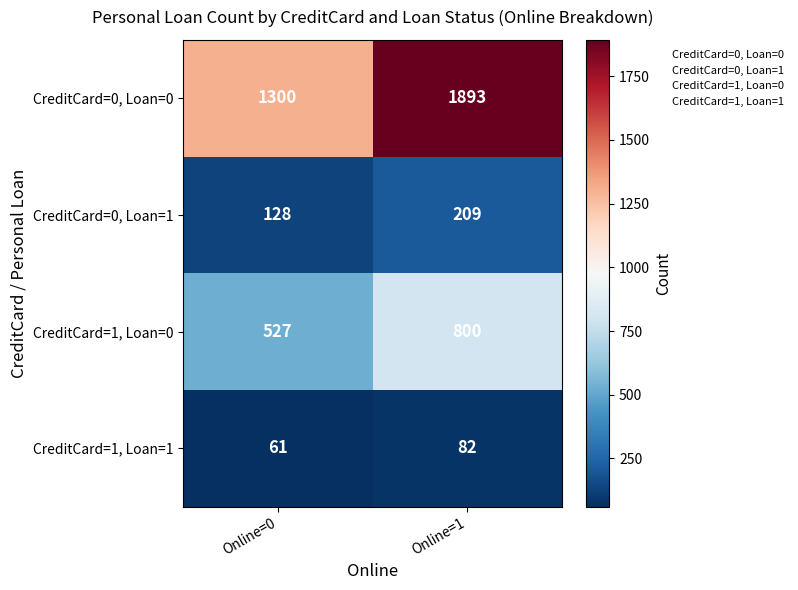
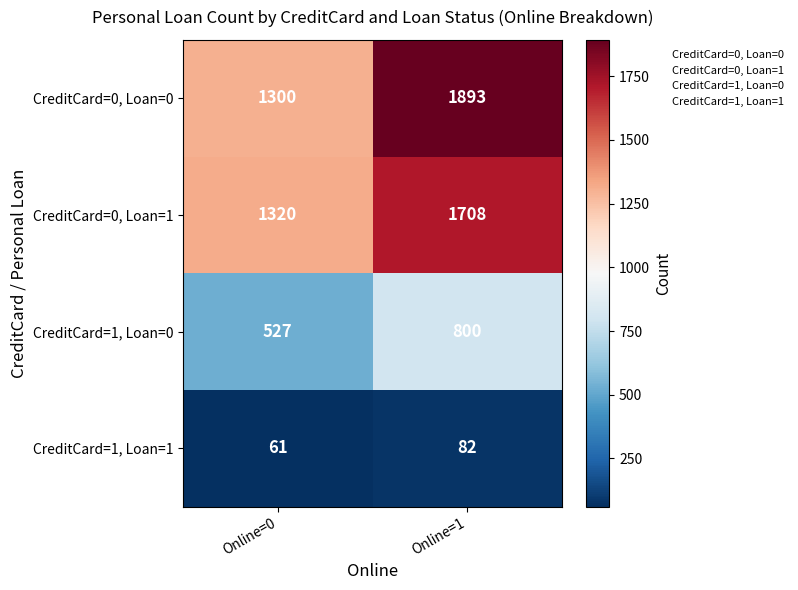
CreditCard=0, Loan=1, Online=0: 128 -> 1320
CreditCard=0, Loan=1, Online=1: 209 -> 1708
